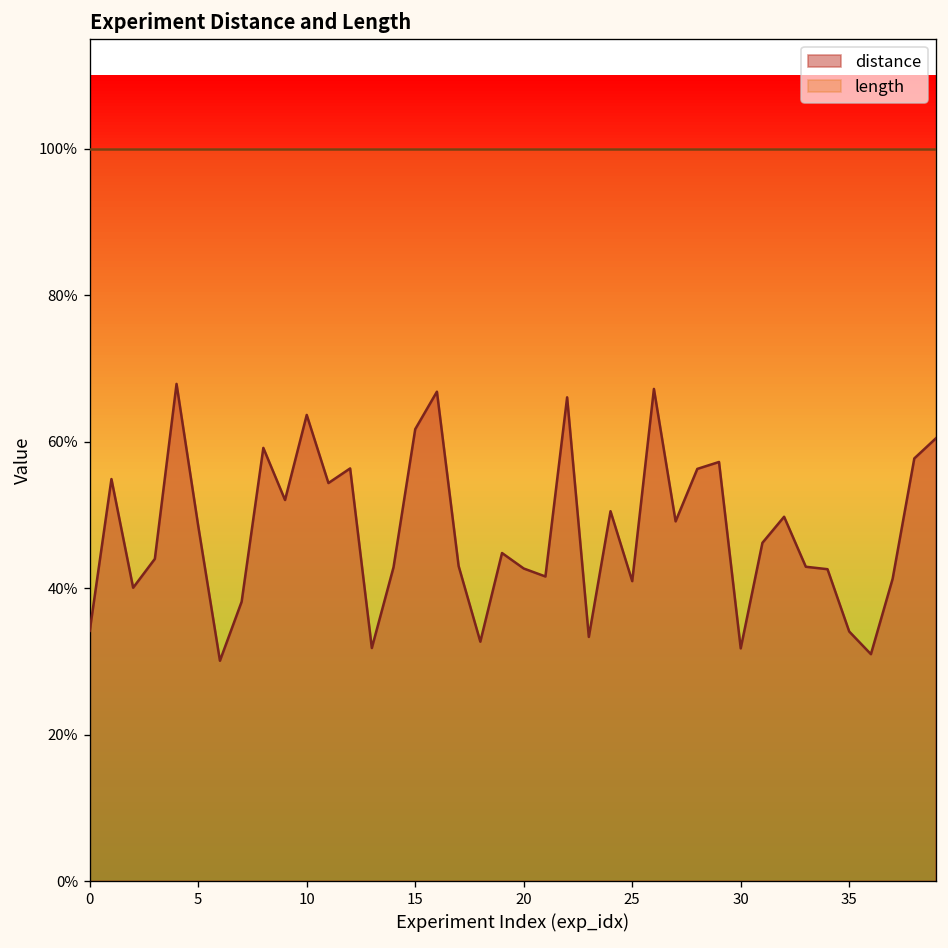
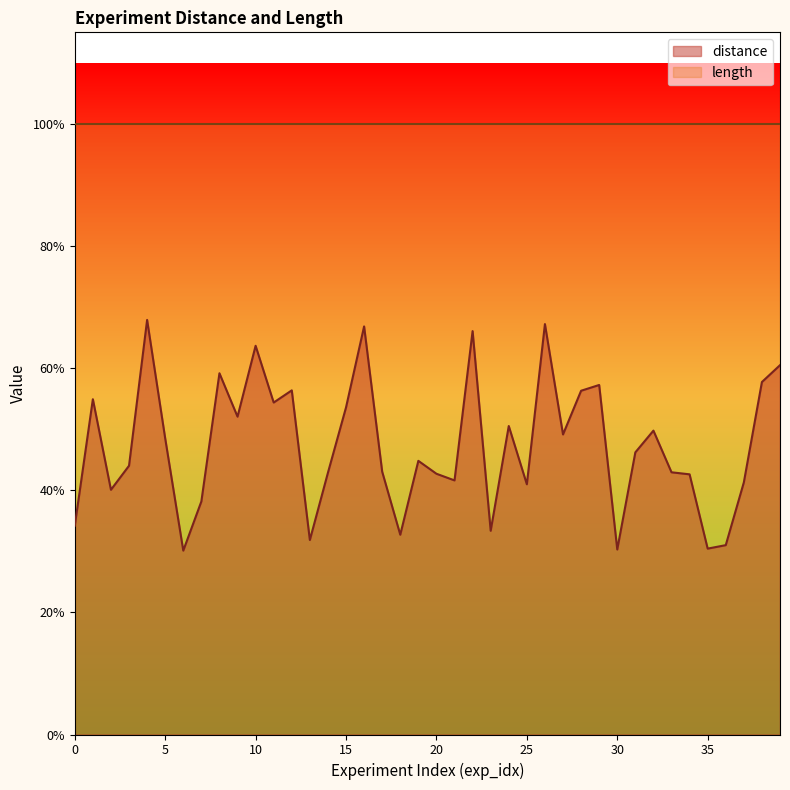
distance, 15: 62% -> 54%
distance, 30: 32% -> 30%
distance, 35: 34% -> 30%
